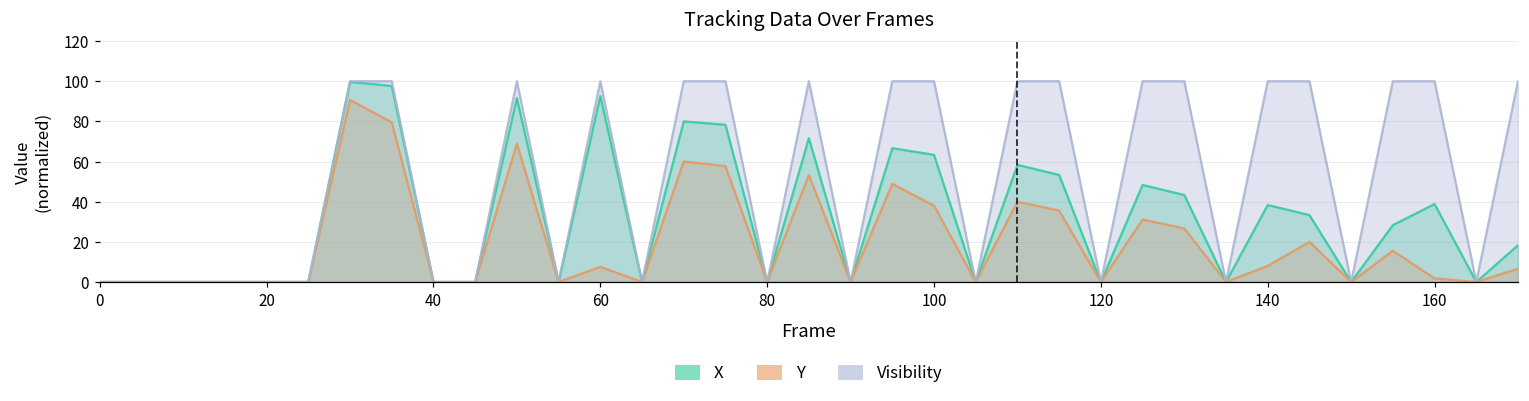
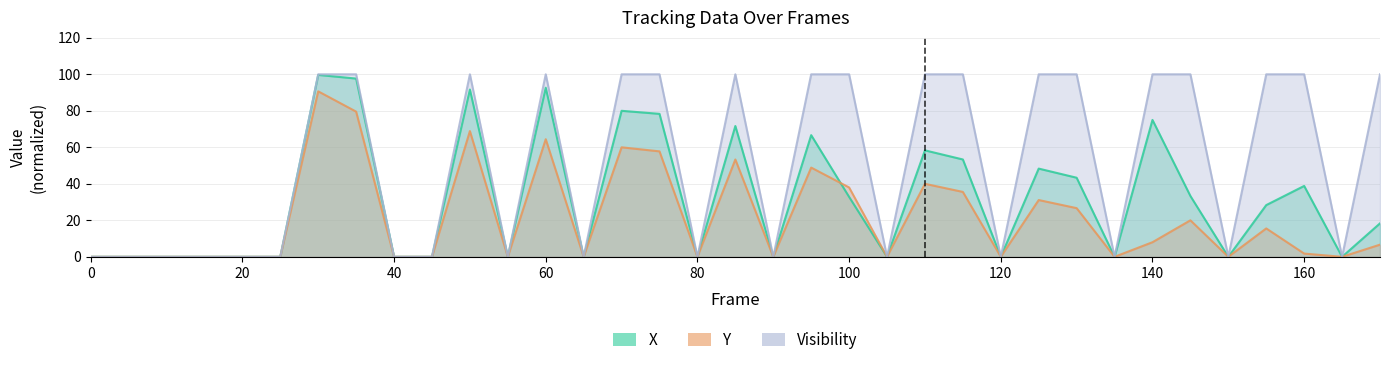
Y, 60: 8 -> 64
X, 100: 63 -> 33
X, 140: 38 -> 75
